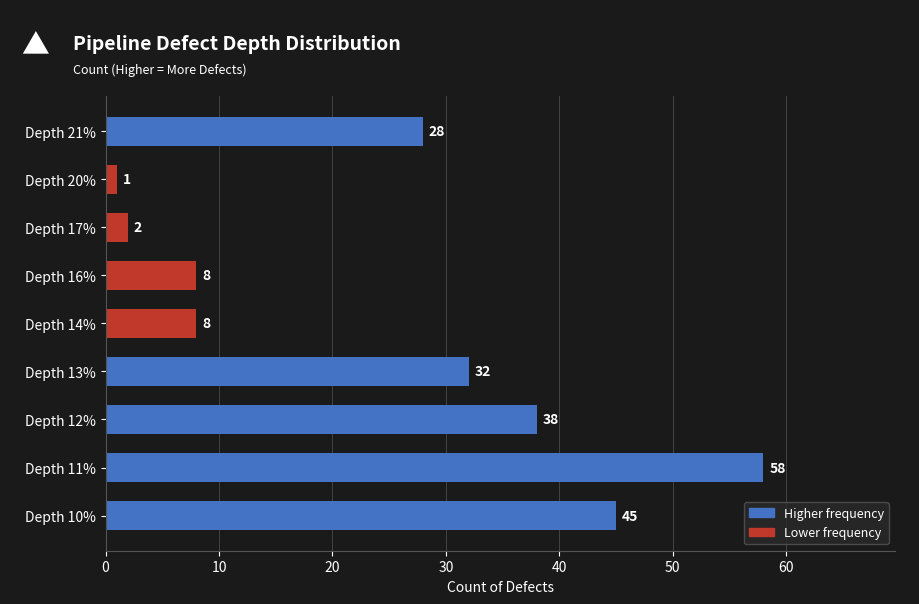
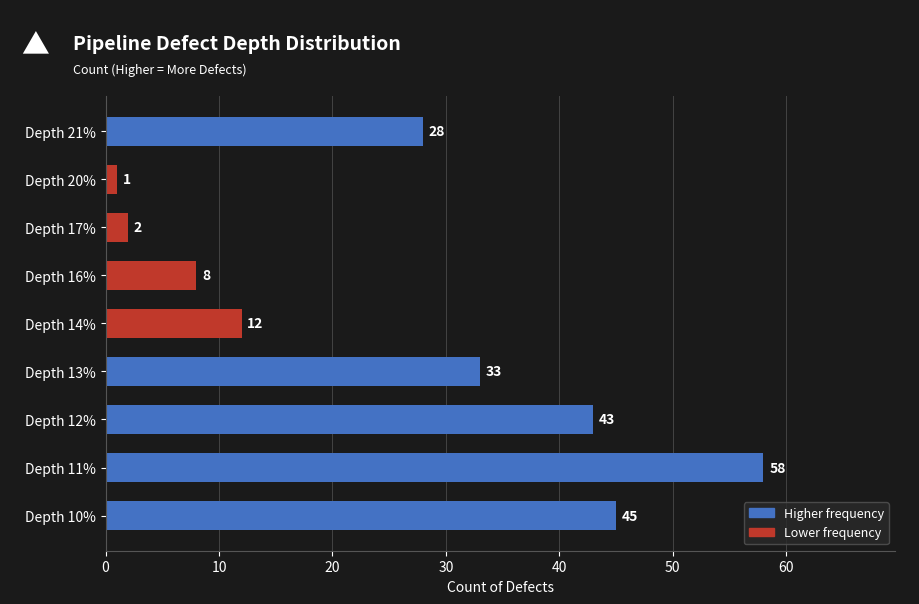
Depth 14%: 8 -> 12
Depth 13%: 32 -> 33
Depth 12%: 38 -> 43
